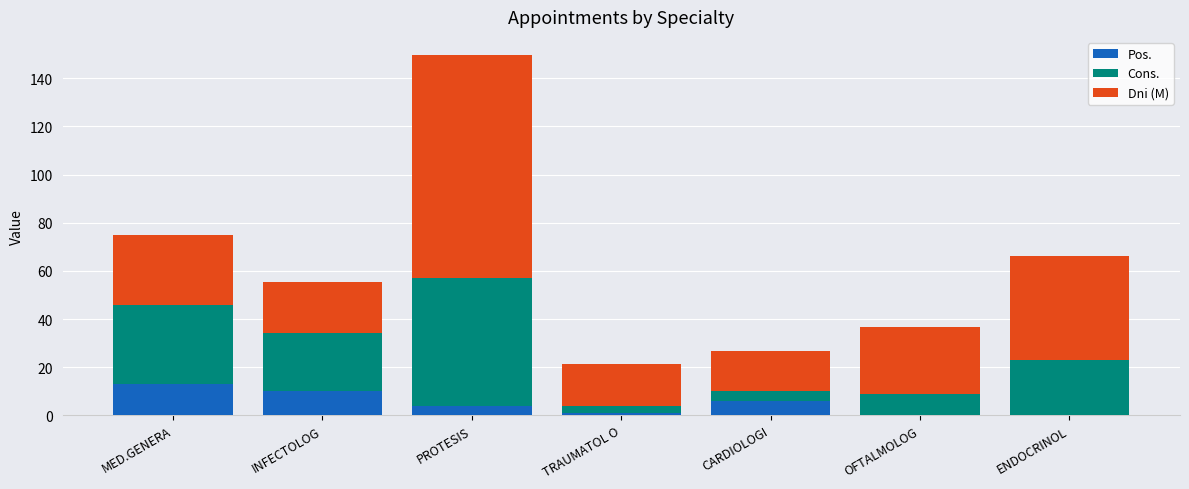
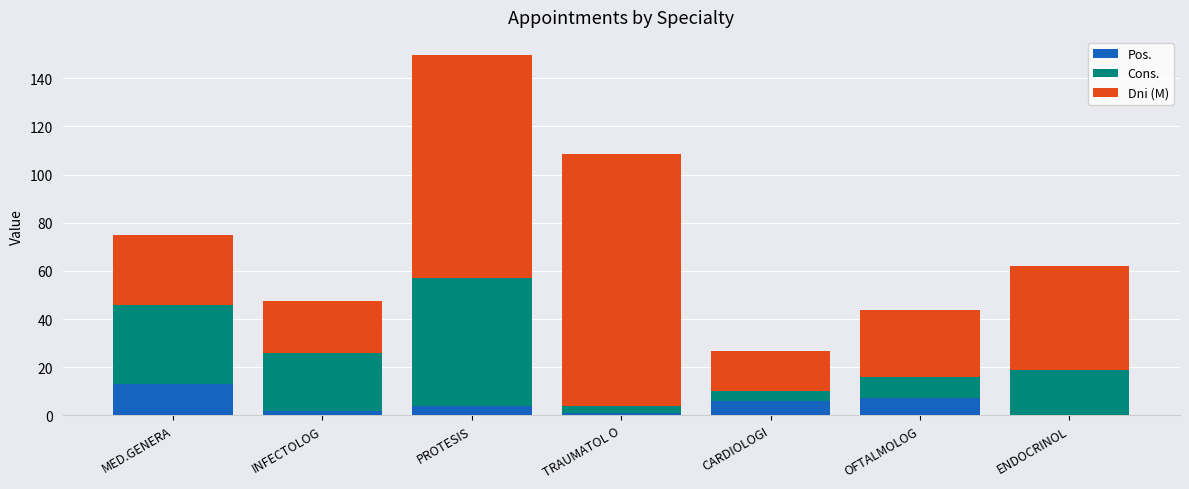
Pos., INFECTOLOG: 10 -> 2
Dni (M), TRAUMATOL O: 17 -> 105
Pos., OFTALMOLOG: 0 -> 7
Cons., ENDOCRINOL: 23 -> 19
